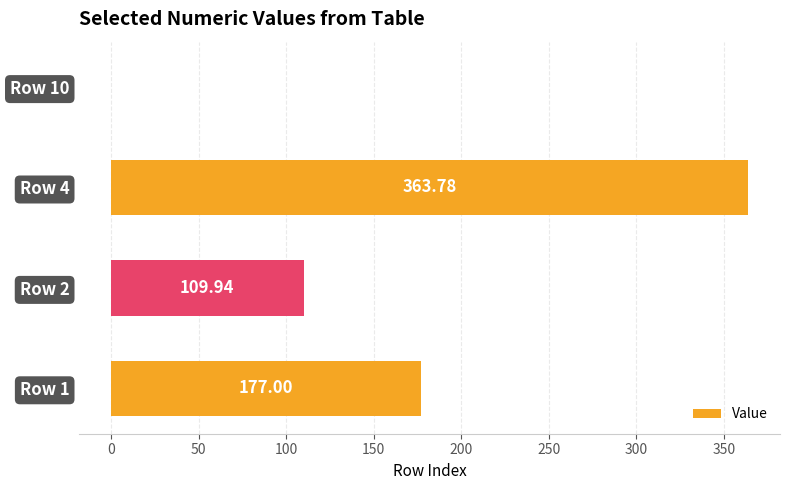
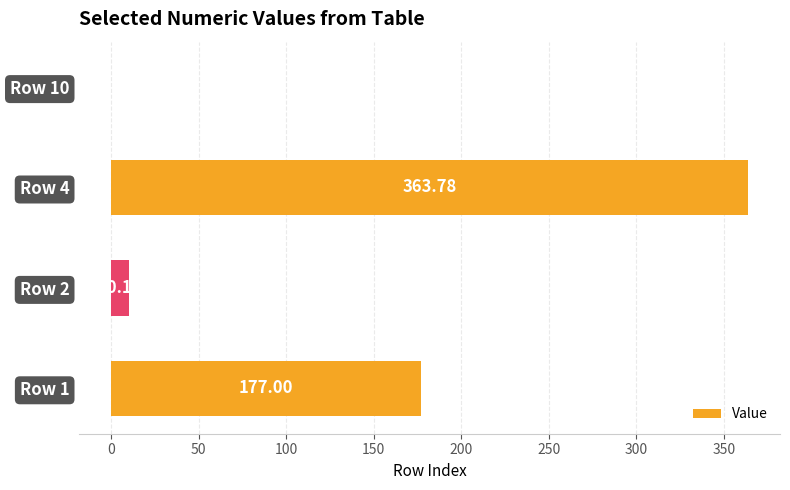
Row 2: 110 -> 10
